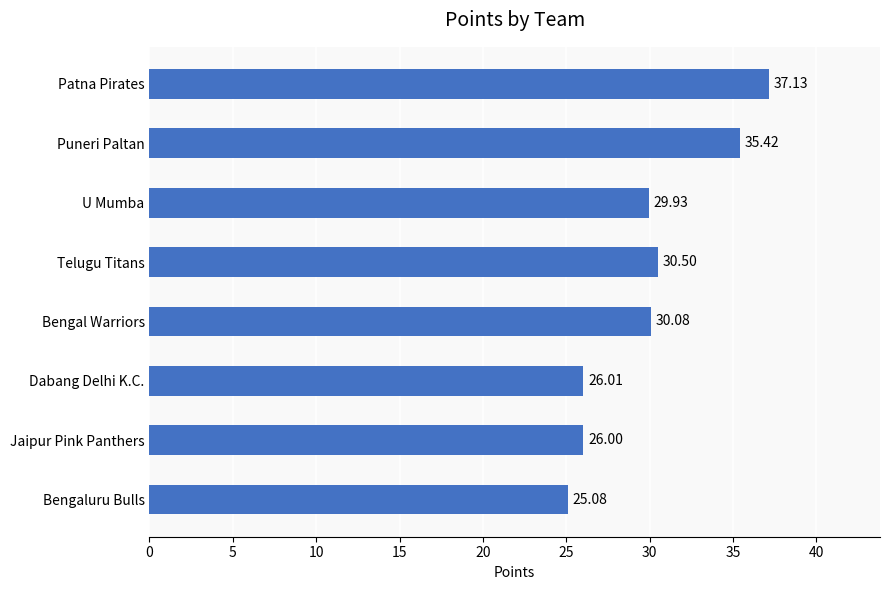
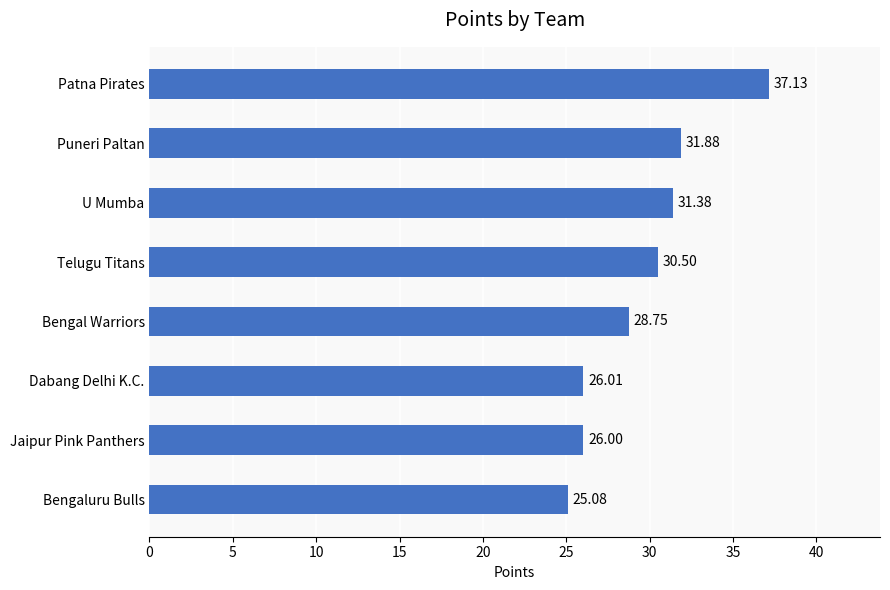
Puneri Paltan: 35.42 -> 31.88
U Mumba: 29.93 -> 31.38
Bengal Warriors: 30.08 -> 28.75
